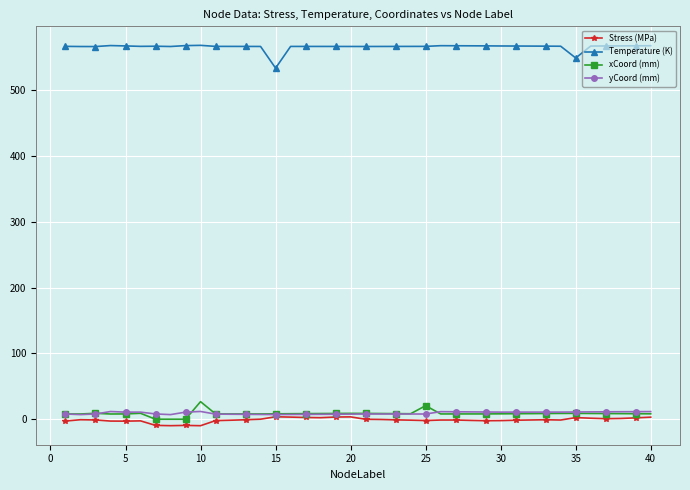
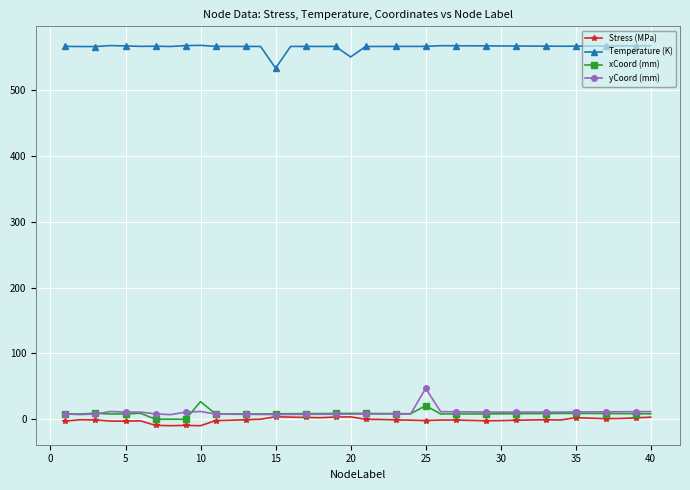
Temperature (K), 20: 570 -> 550
yCoord (mm), 25: 10 -> 50
Temperature (K), 35: 550 -> 570
